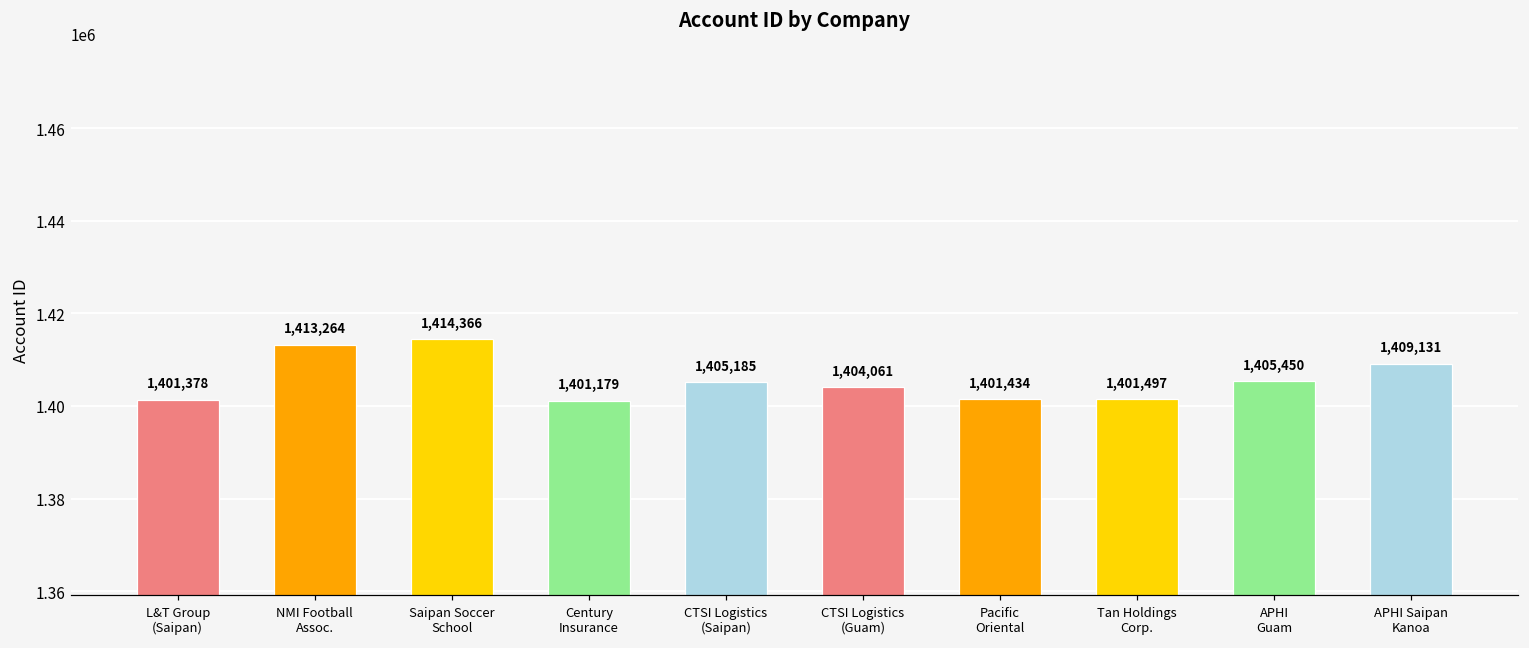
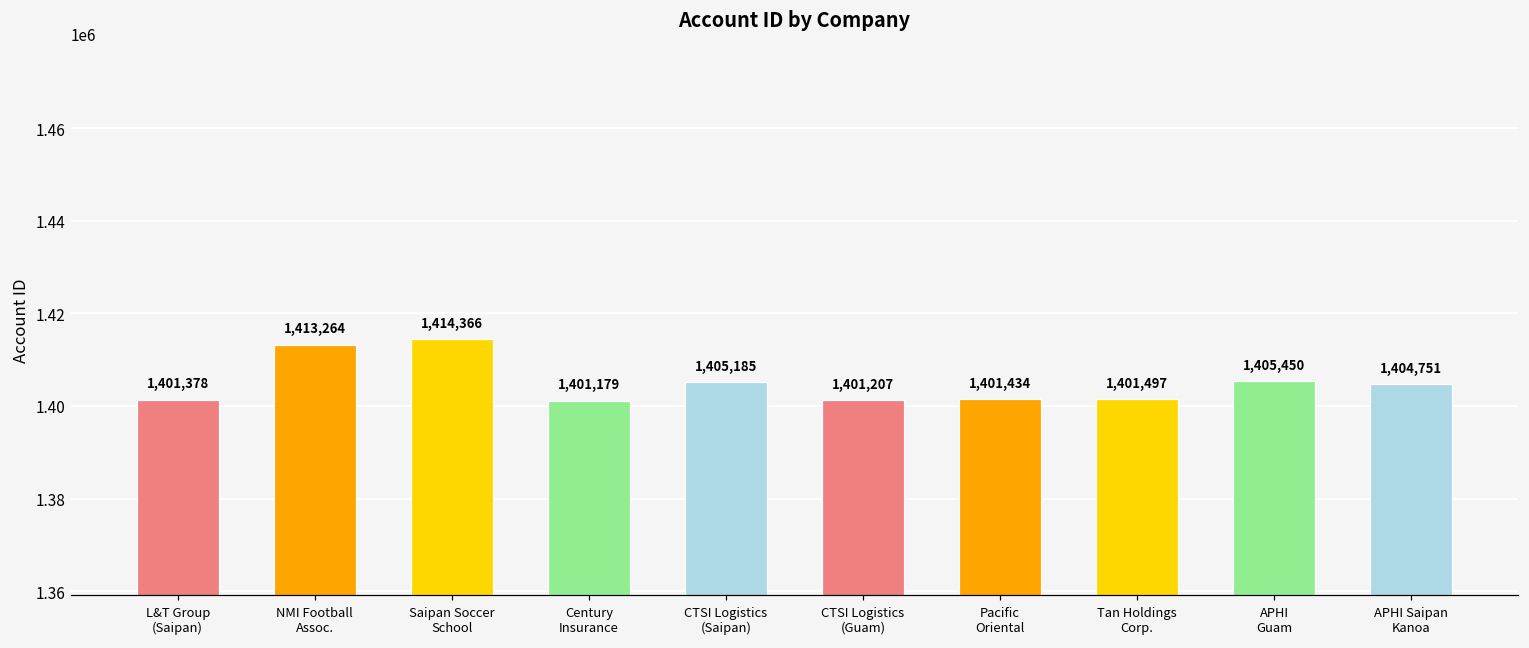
CTSI Logistics (Guam): 1,404,061 -> 1,401,207
APHI Saipan Kanoa: 1,409,131 -> 1,404,751
